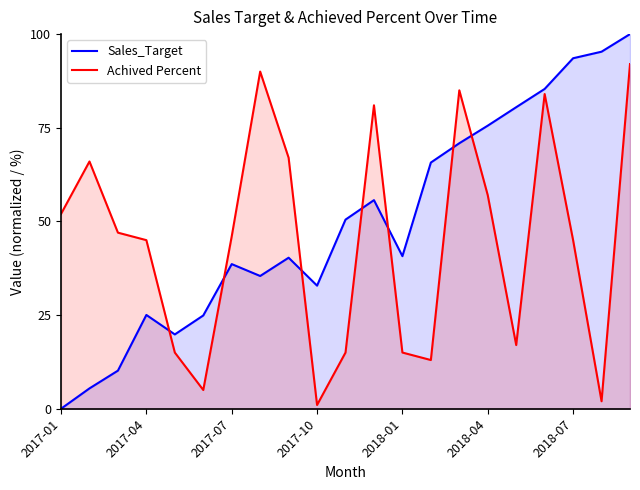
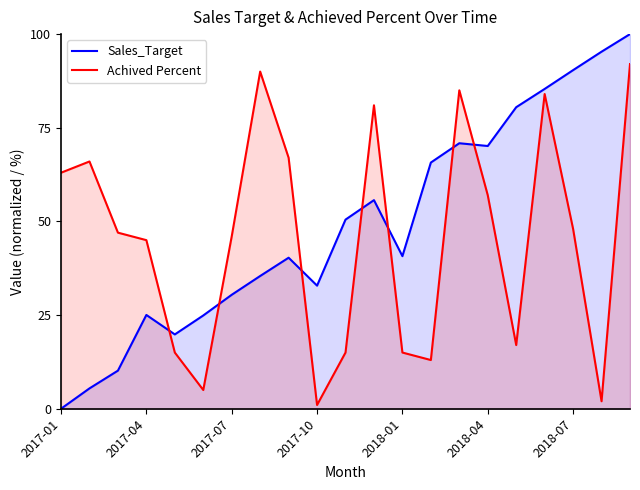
Achived Percent, 2017-01: 52 -> 63
Sales_Target, 2017-07: 39 -> 30
Sales_Target, 2018-04: 76 -> 70
Sales_Target, 2018-07: 94 -> 90
Achived Percent, 2018-07: 45 -> 48
